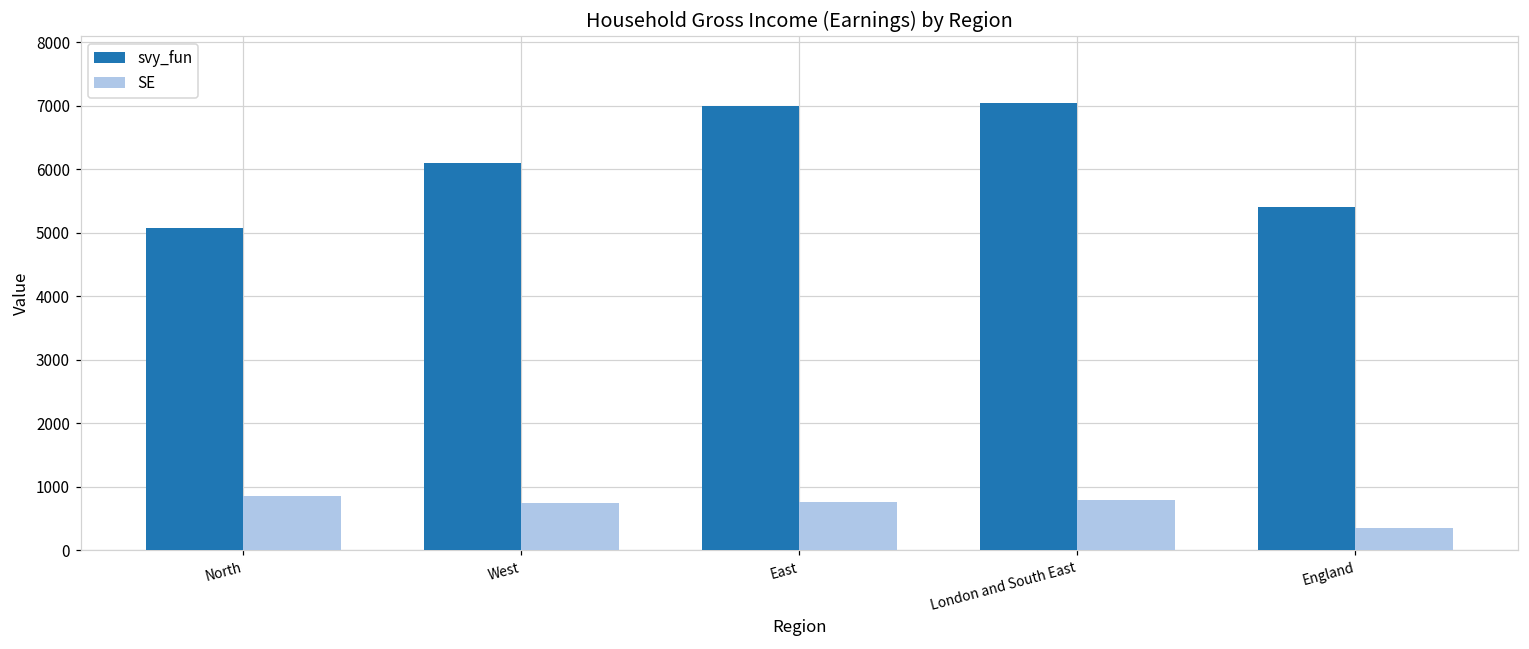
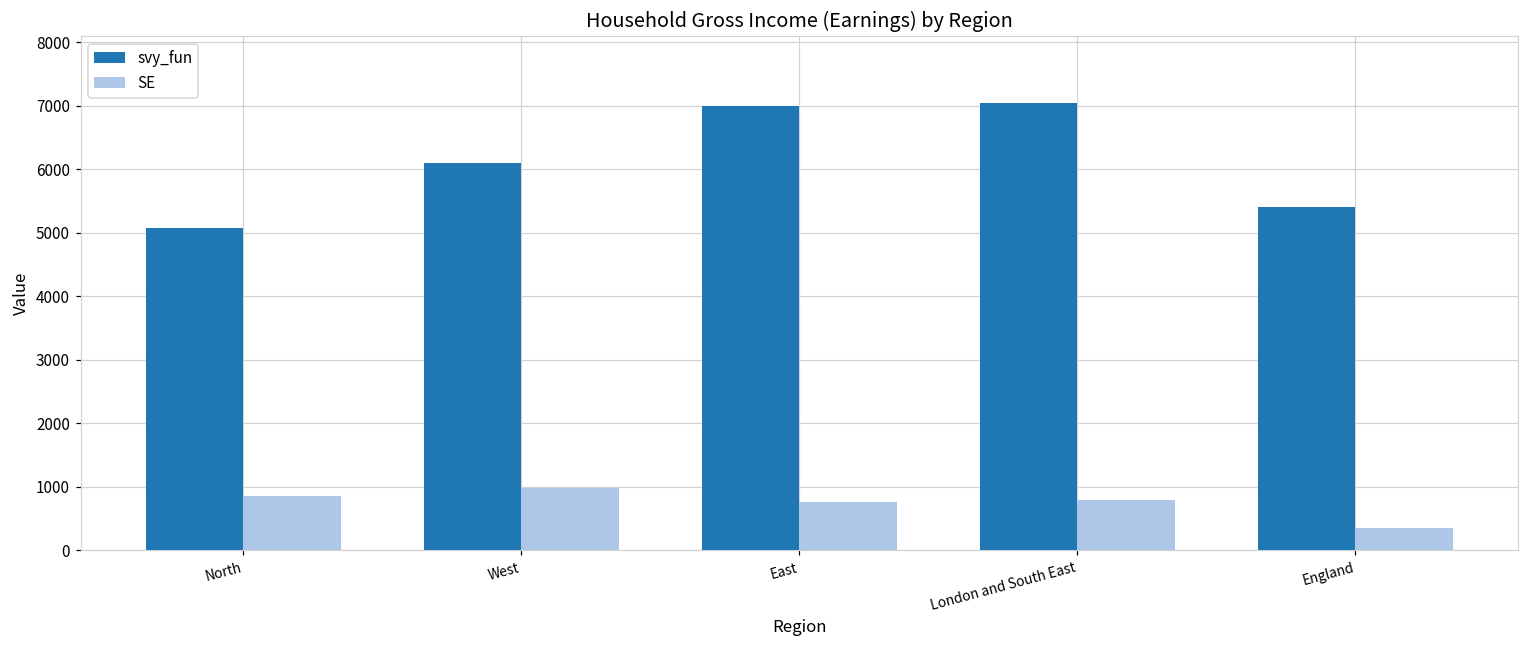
SE, West: 700 -> 1000
